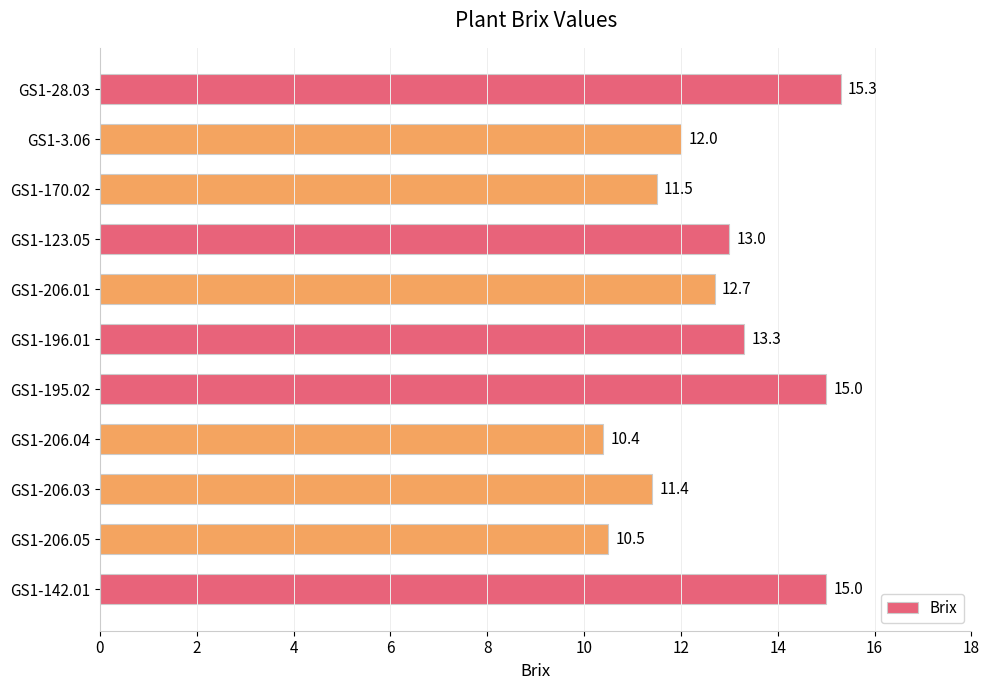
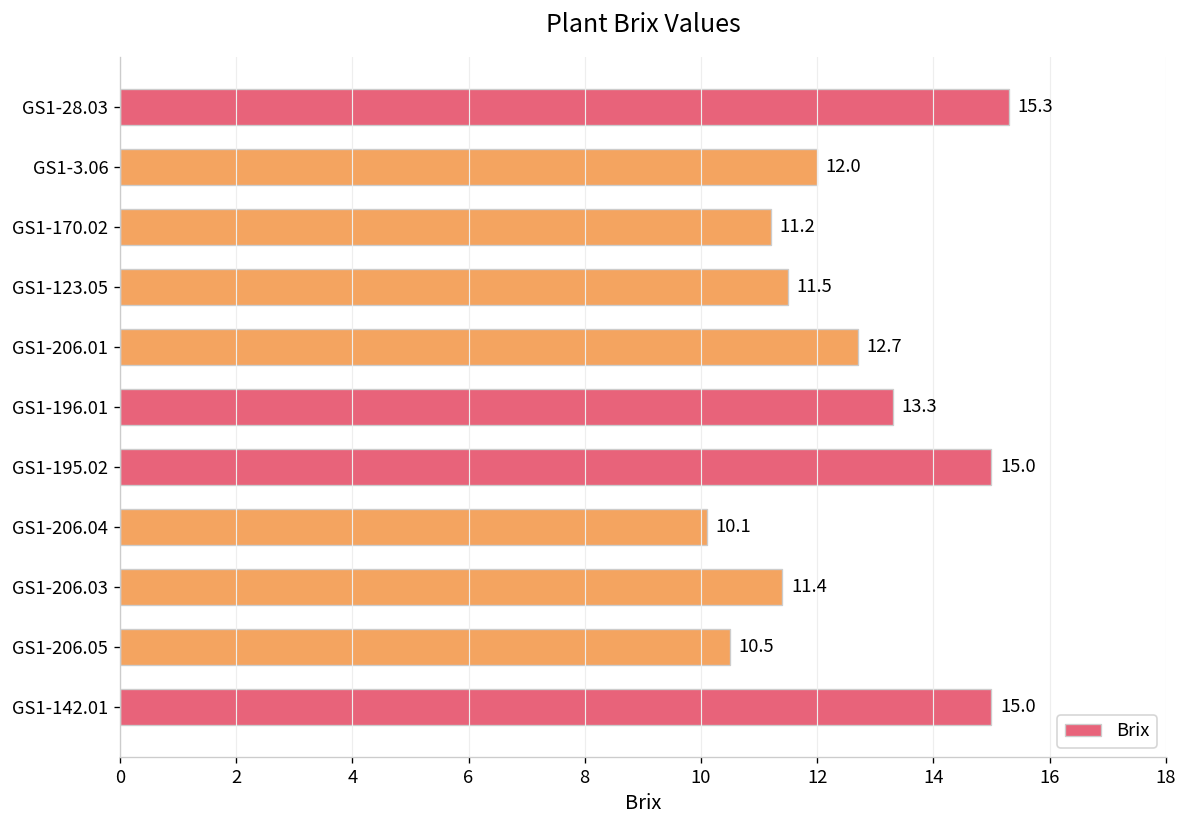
GS1-170.02: 11.5 -> 11.2
GS1-123.05: 13.0 -> 11.5
GS1-206.04: 10.4 -> 10.1
